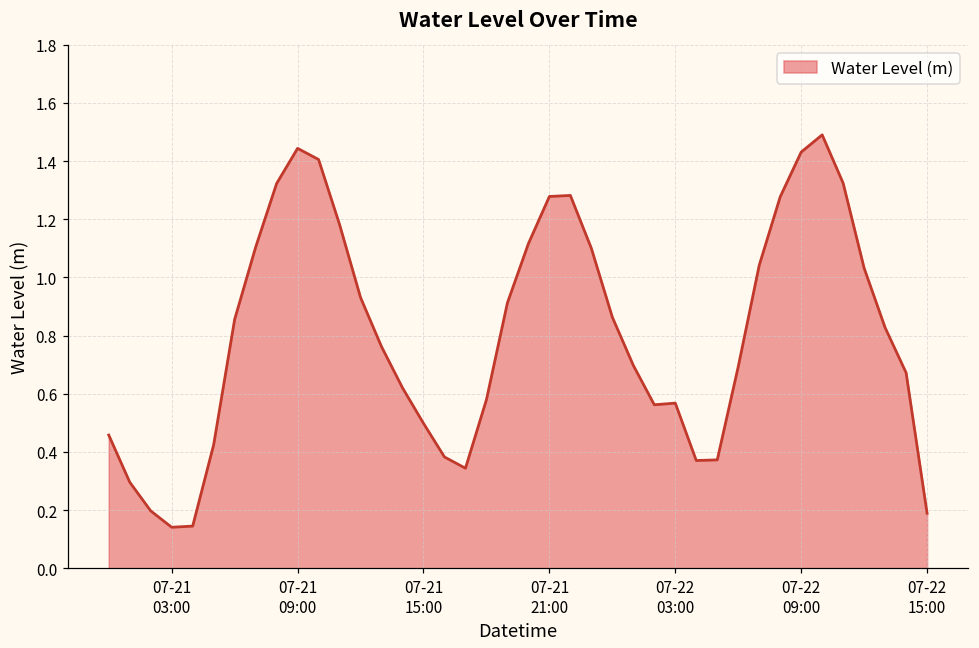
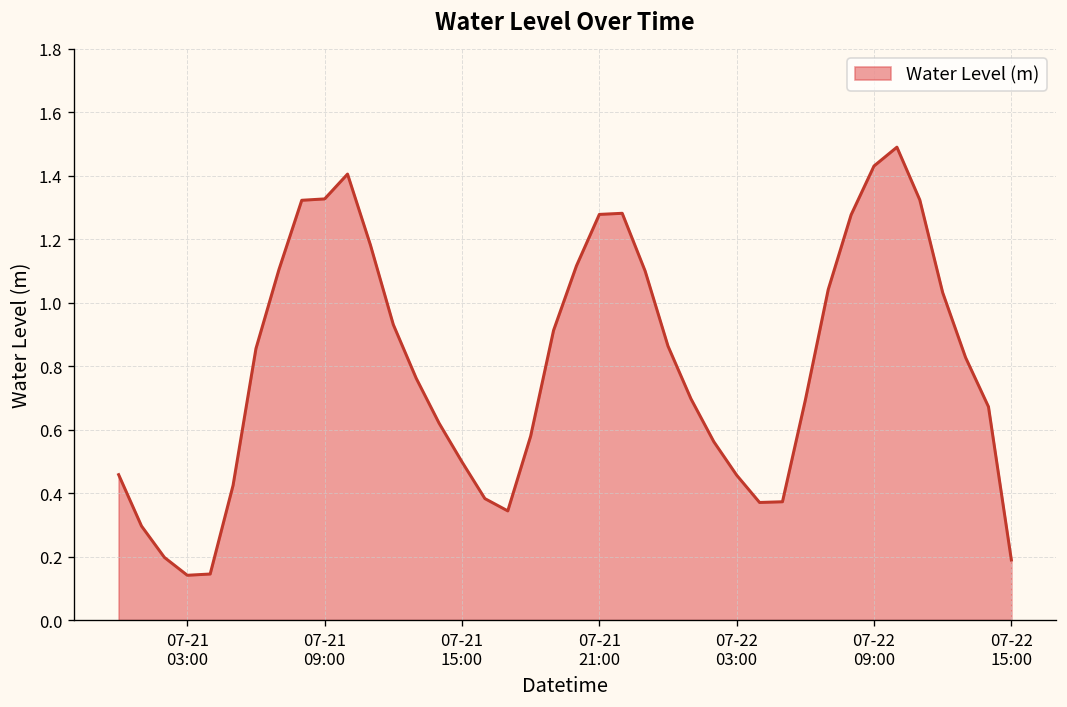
07-21 09:00: 1.44 -> 1.33
07-22 03:00: 0.57 -> 0.46
